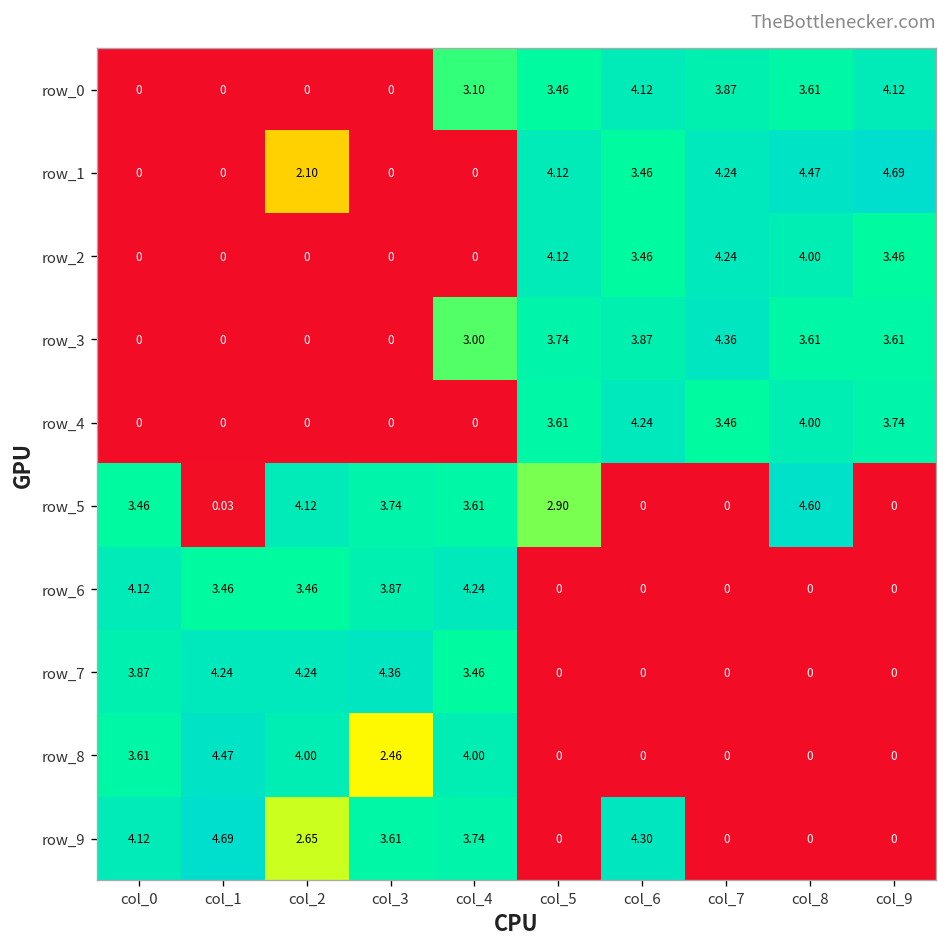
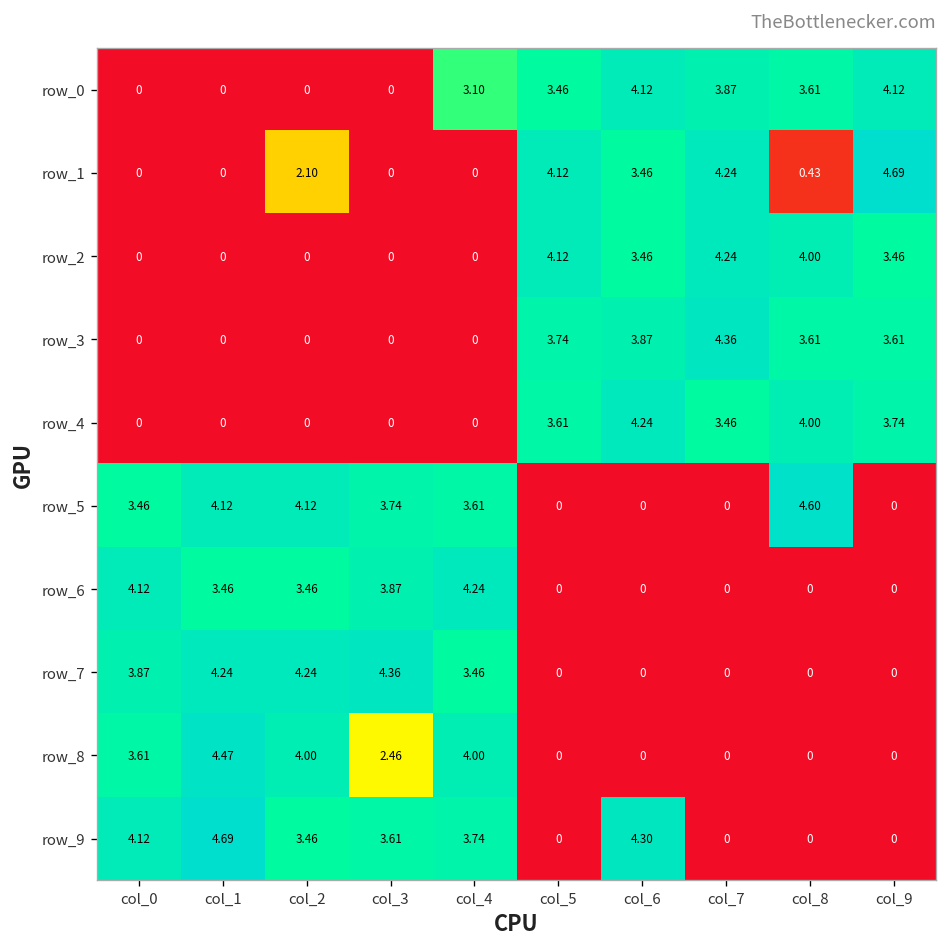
row_1, col_8: 4.47 -> 0.43
row_3, col_4: 3.00 -> 0
row_5, col_1: 0.03 -> 4.12
row_5, col_5: 2.90 -> 0
row_9, col_2: 2.65 -> 3.46
